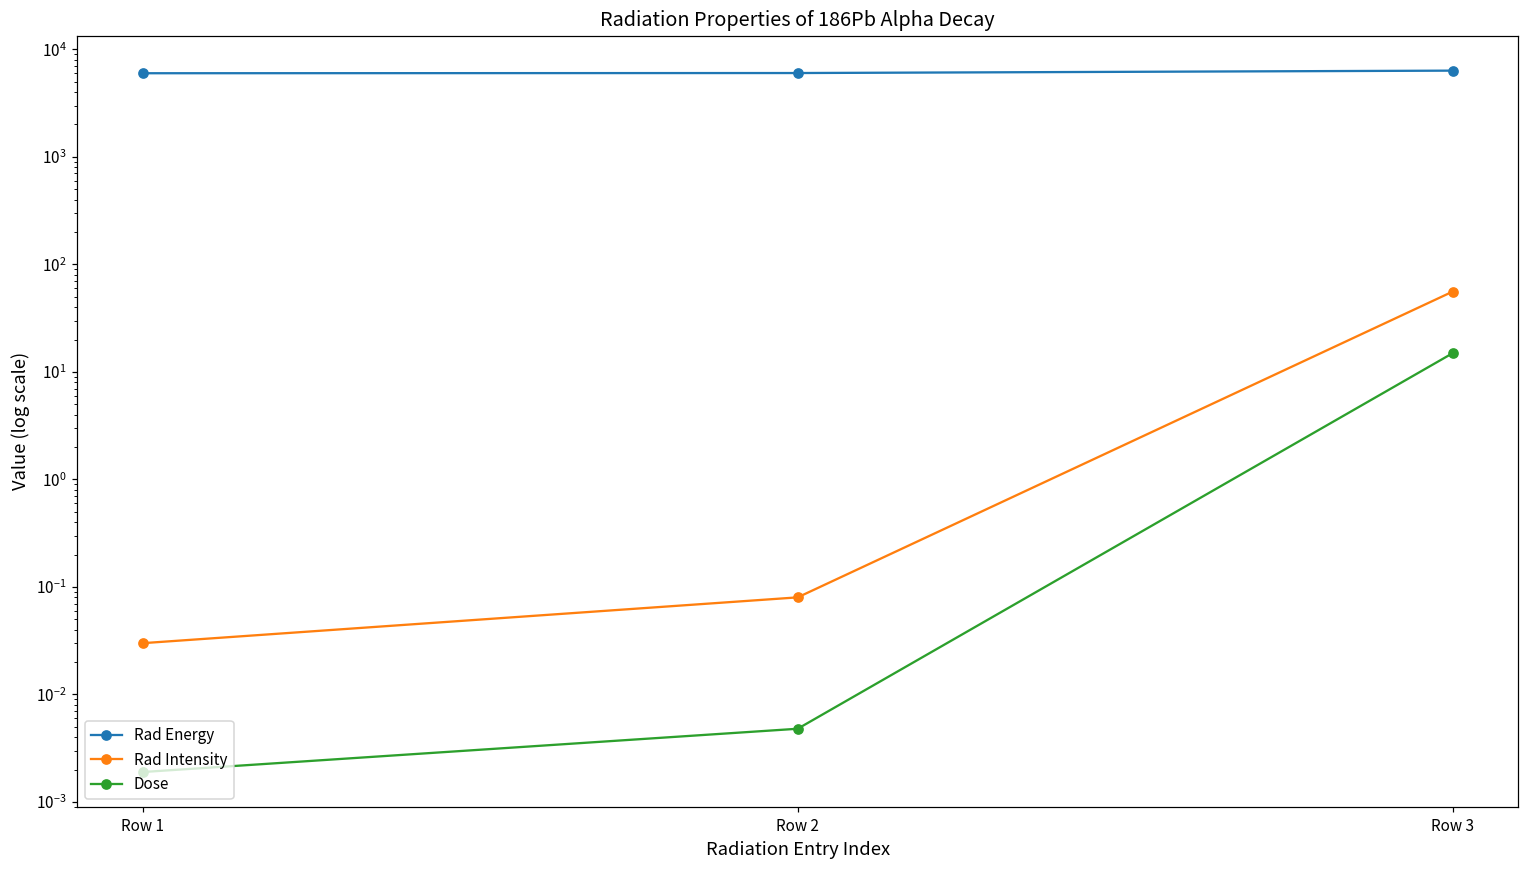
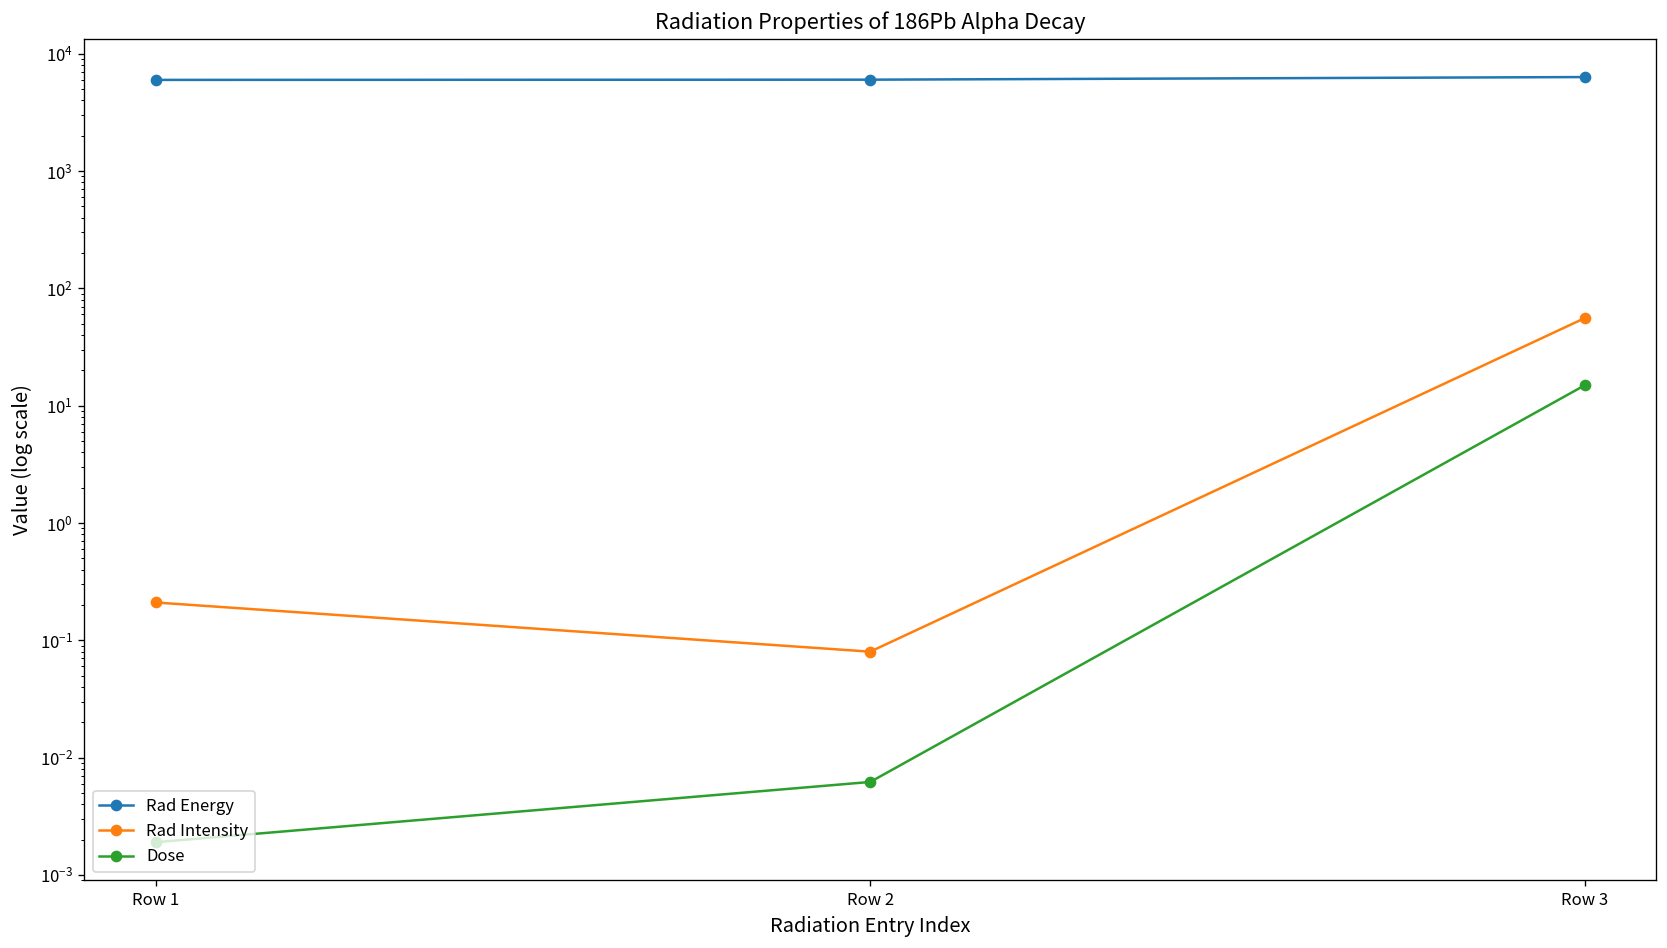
Rad Intensity, Row 1: 0.03 -> 0.21
Dose, Row 2: 0.005 -> 0.006
